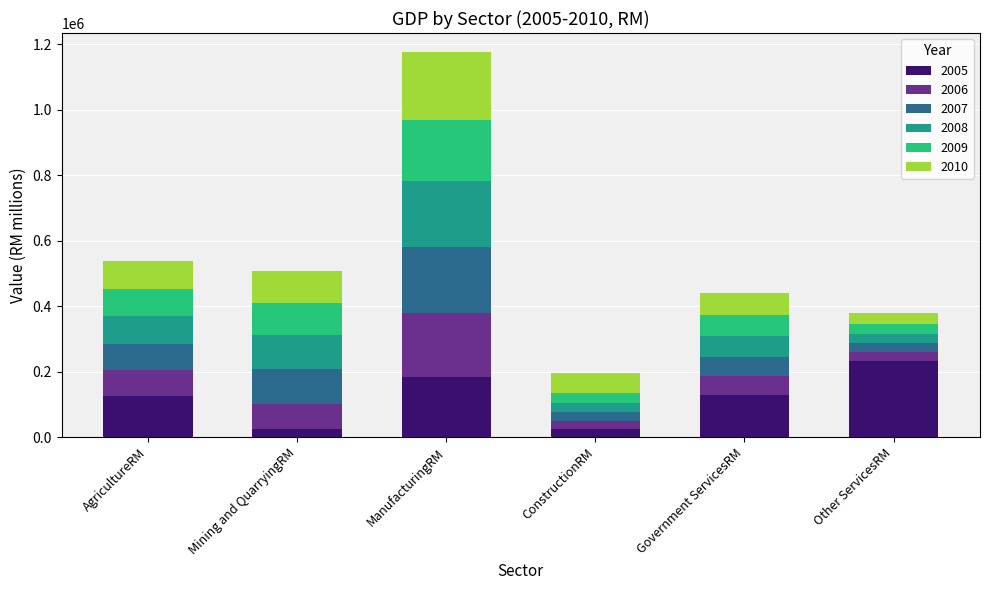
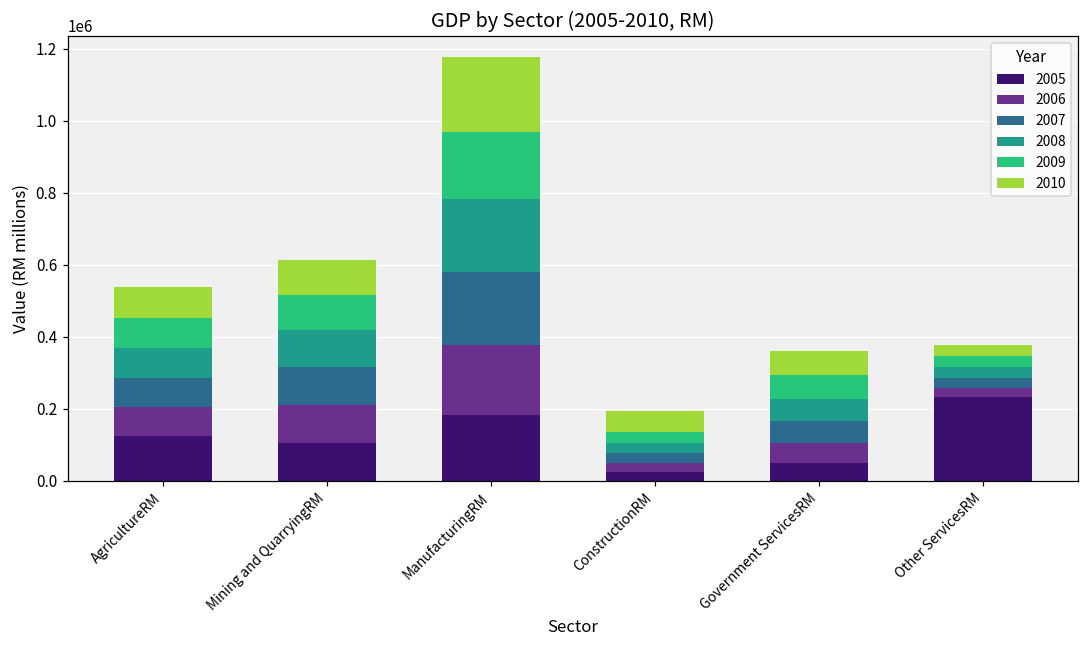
2005, Mining and QuarryingRM: 30000 -> 110000
2006, Mining and QuarryingRM: 80000 -> 100000
2005, Government ServicesRM: 130000 -> 50000
